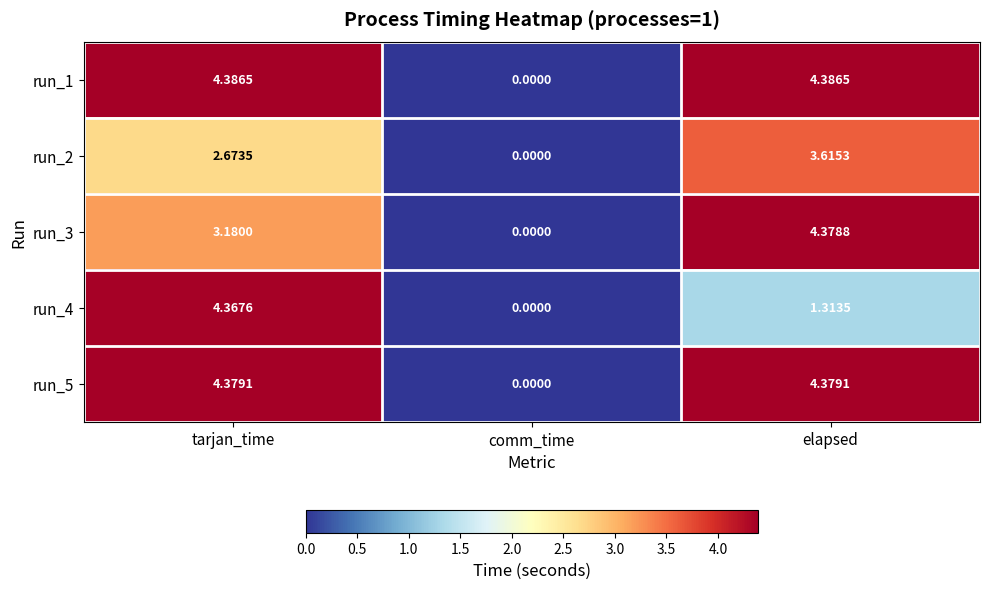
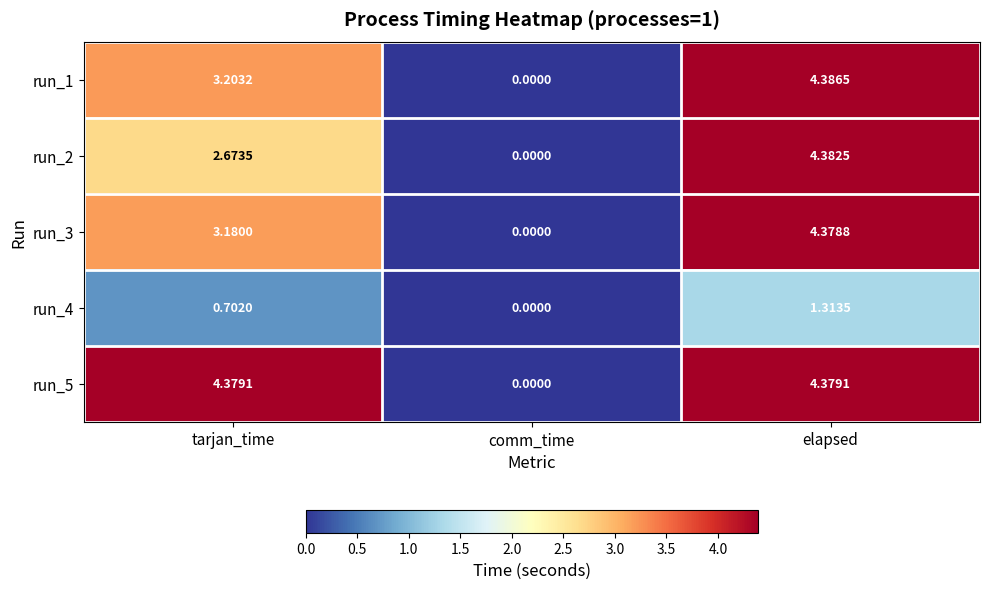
run_1, tarjan_time: 4.3865 -> 3.2032
run_2, elapsed: 3.6153 -> 4.3825
run_4, tarjan_time: 4.3676 -> 0.7020
